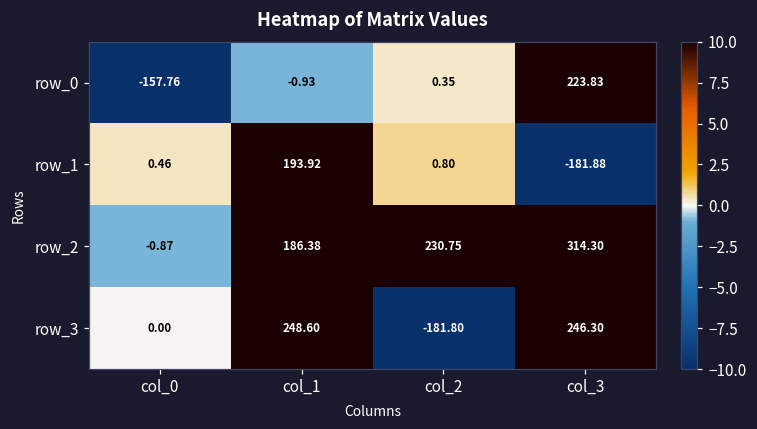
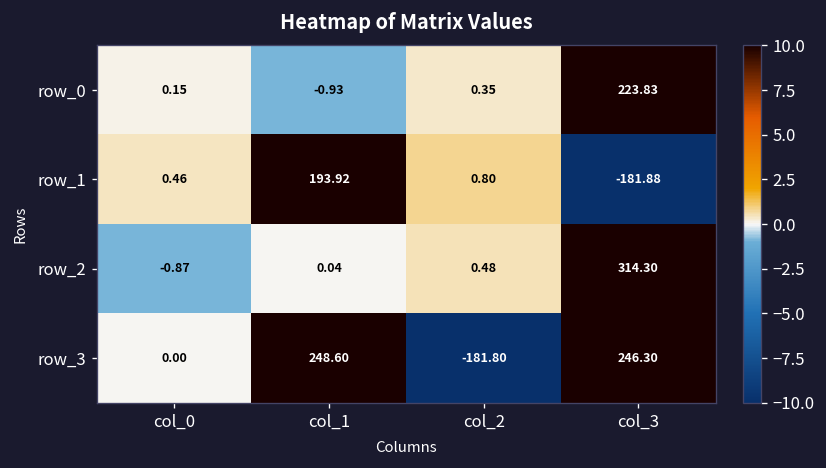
row_0, col_0: -157.76 -> 0.15
row_2, col_1: 186.38 -> 0.04
row_2, col_2: 230.75 -> 0.48
